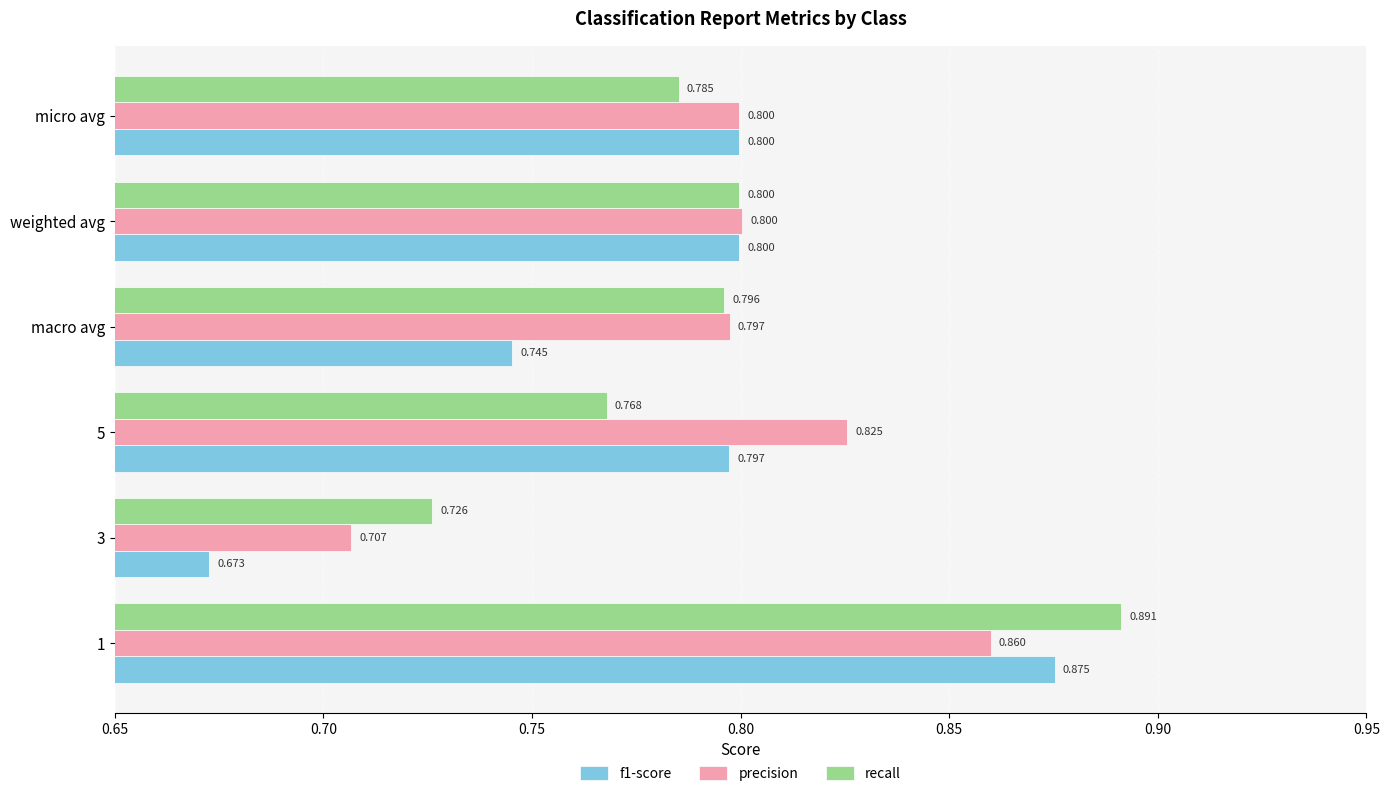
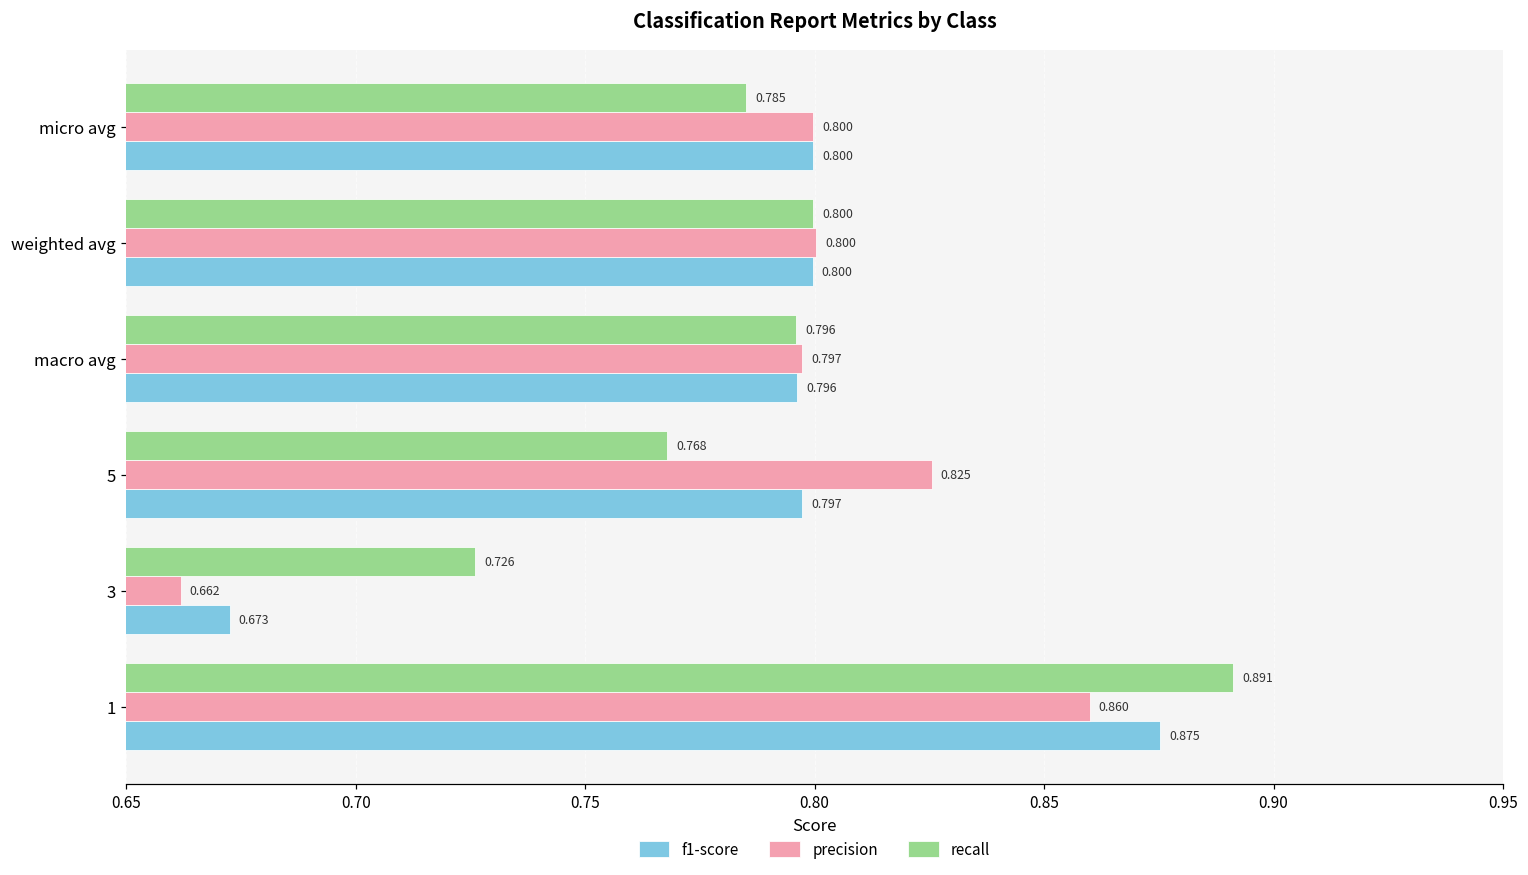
f1-score, macro avg: 0.745 -> 0.796
precision, 3: 0.707 -> 0.662
